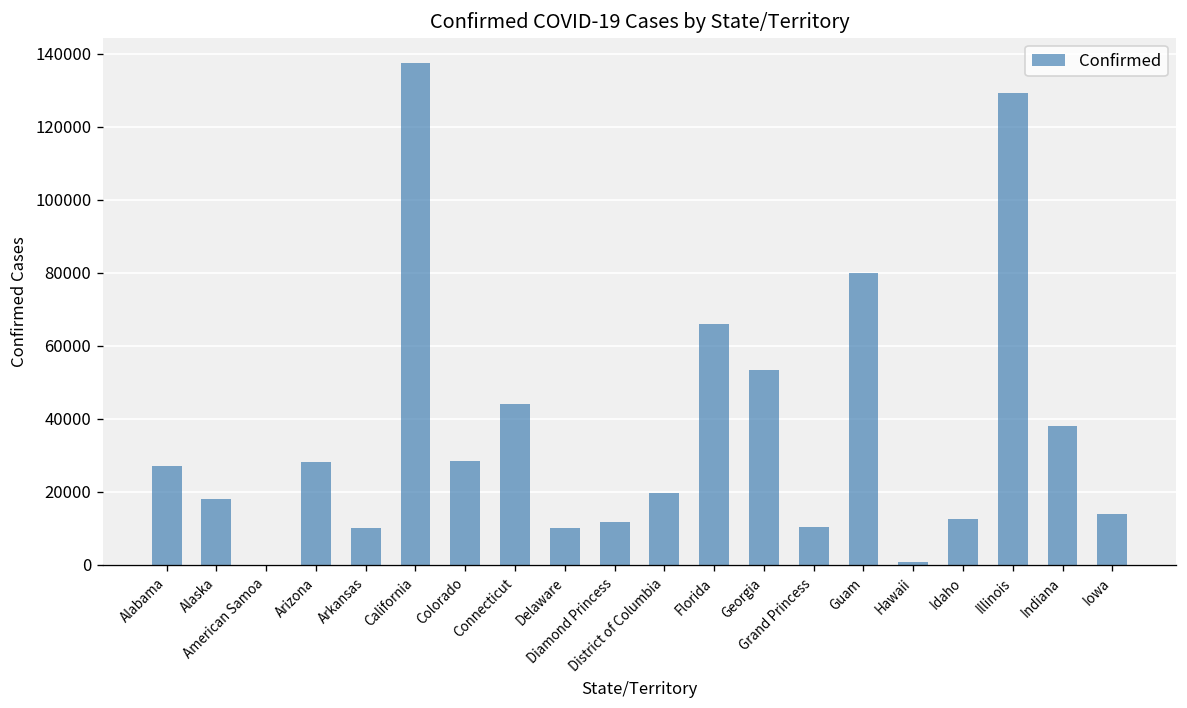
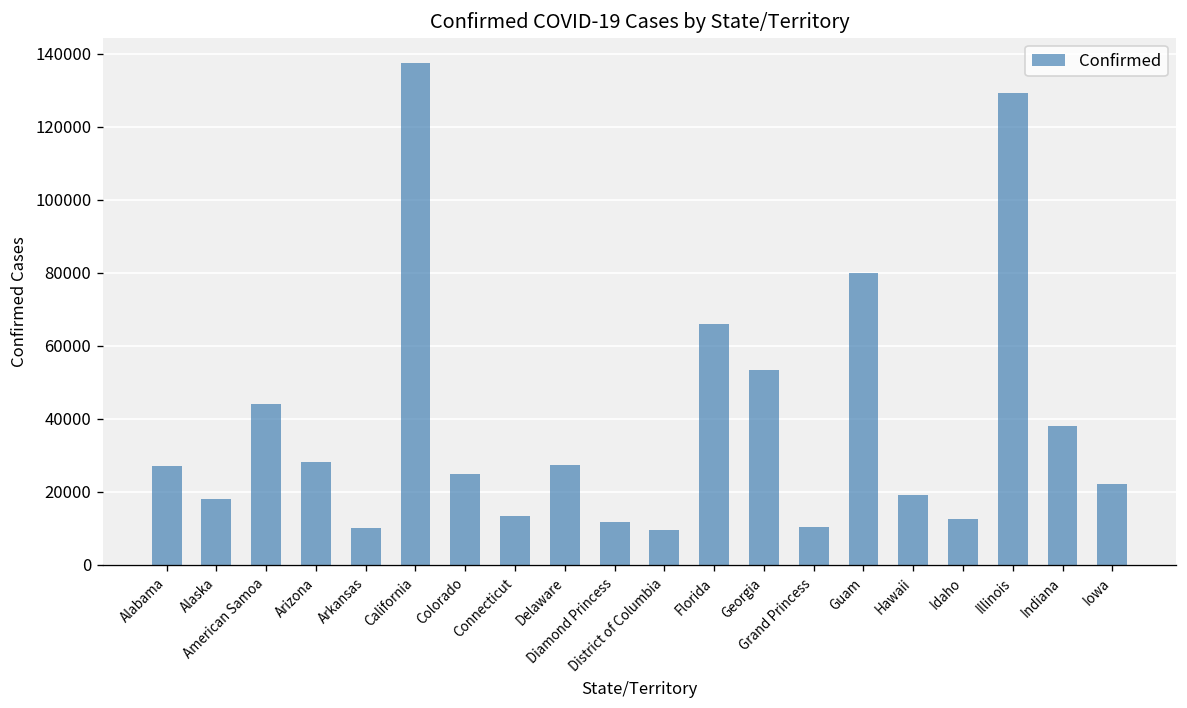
American Samoa: 0 -> 44000
Colorado: 28000 -> 25000
Connecticut: 44000 -> 13000
Delaware: 10000 -> 27000
District of Columbia: 20000 -> 9000
Hawaii: 1000 -> 19000
Iowa: 14000 -> 22000
